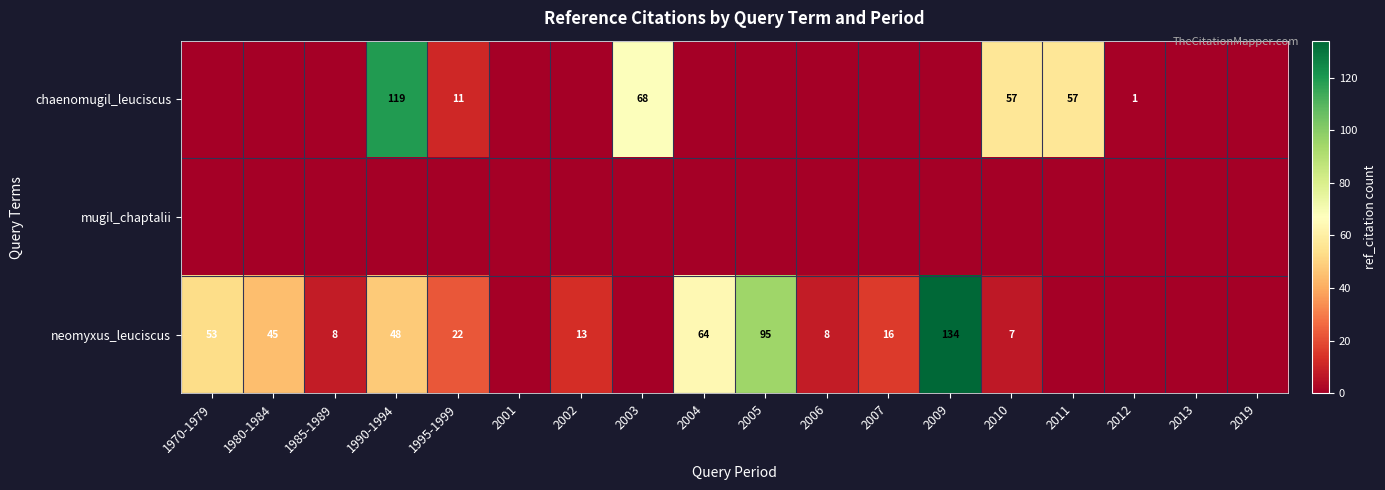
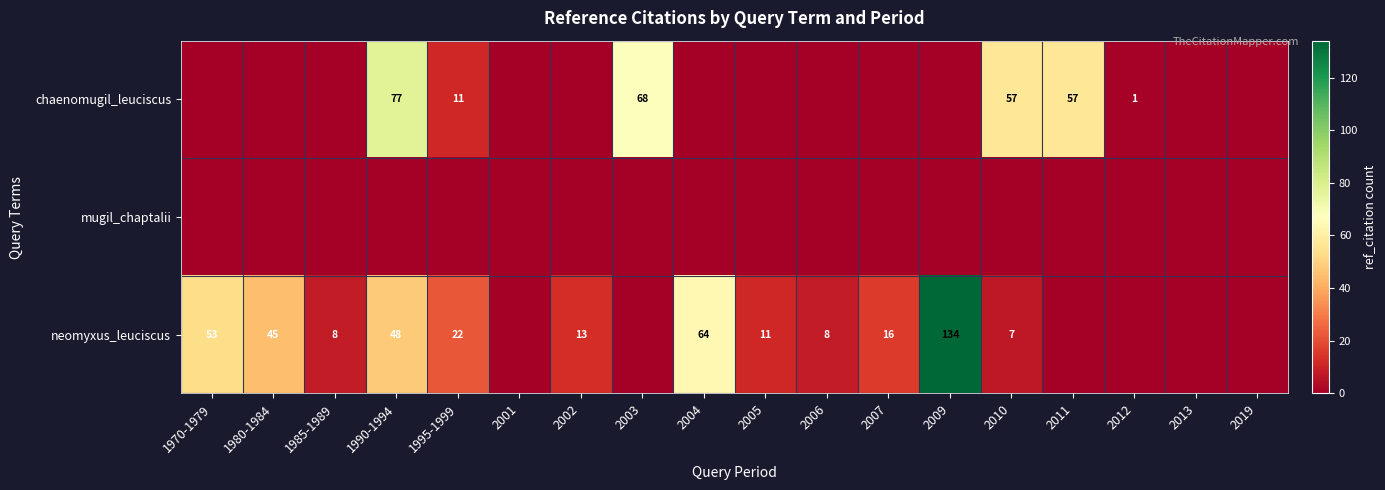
chaenomugil_leuciscus, 1990-1994: 119 -> 77
neomyxus_leuciscus, 2005: 95 -> 11
